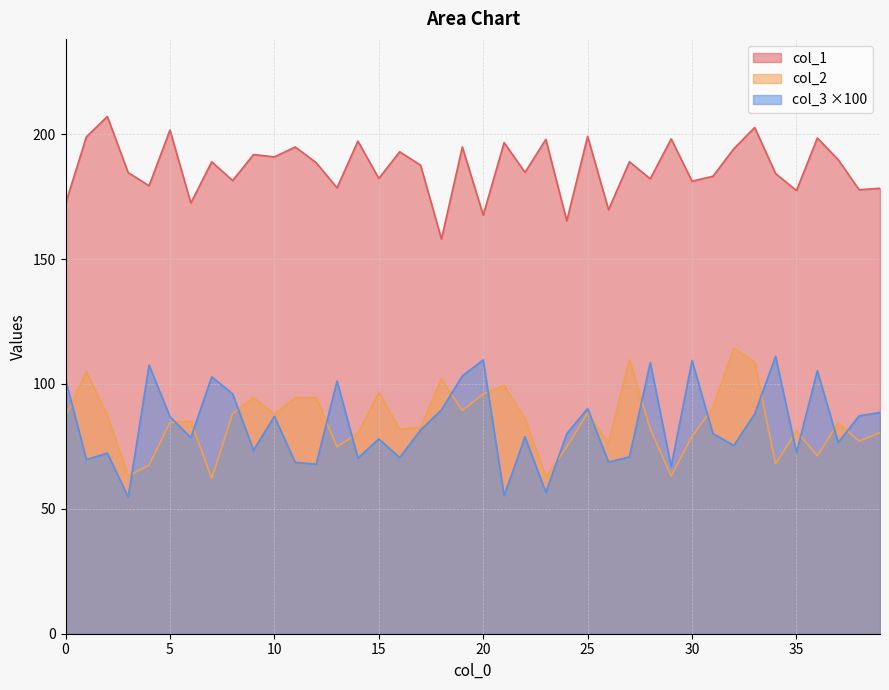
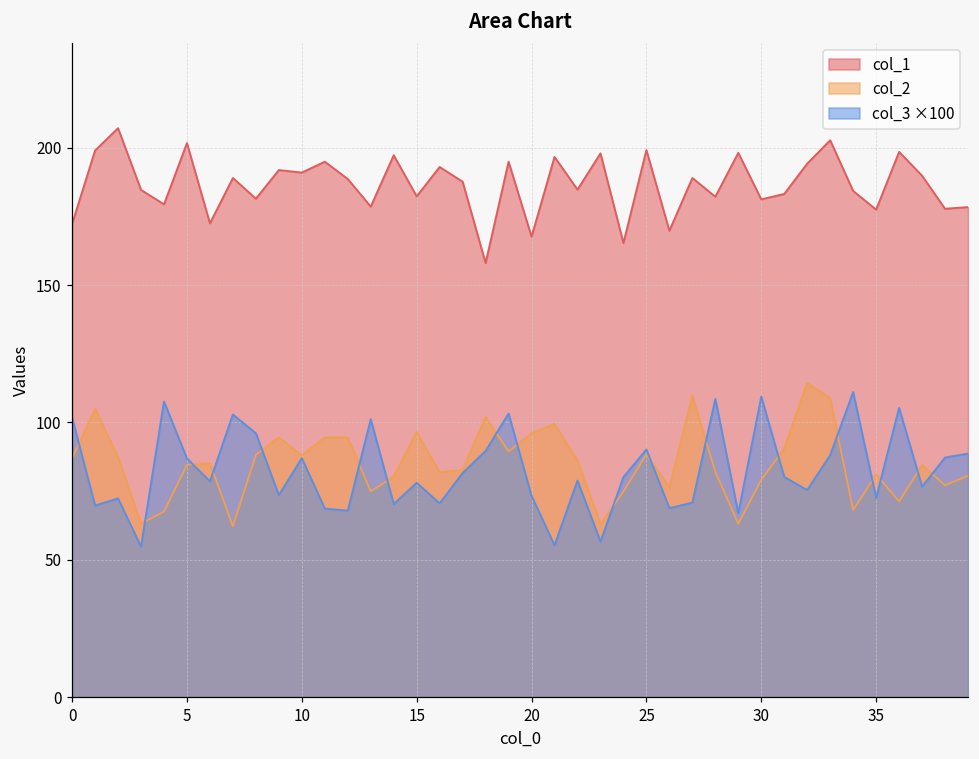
col_3 ×100, 20: 110 -> 73
